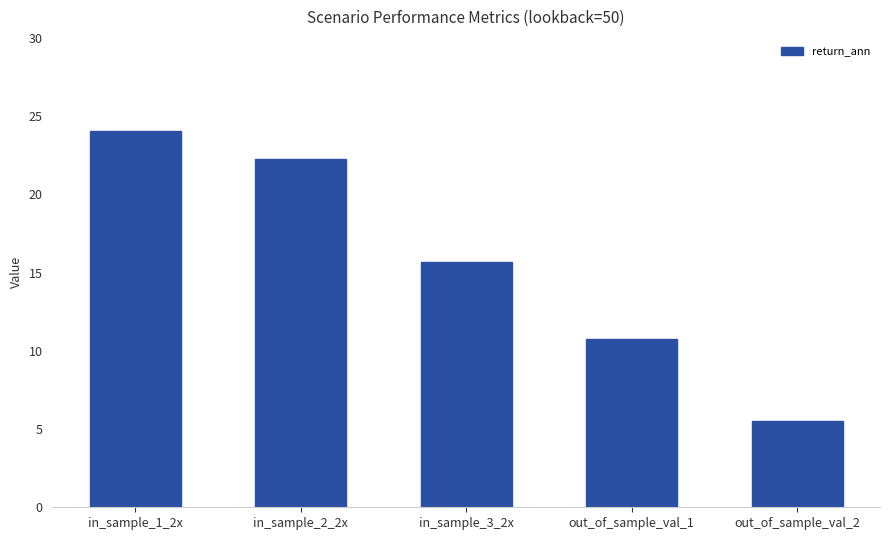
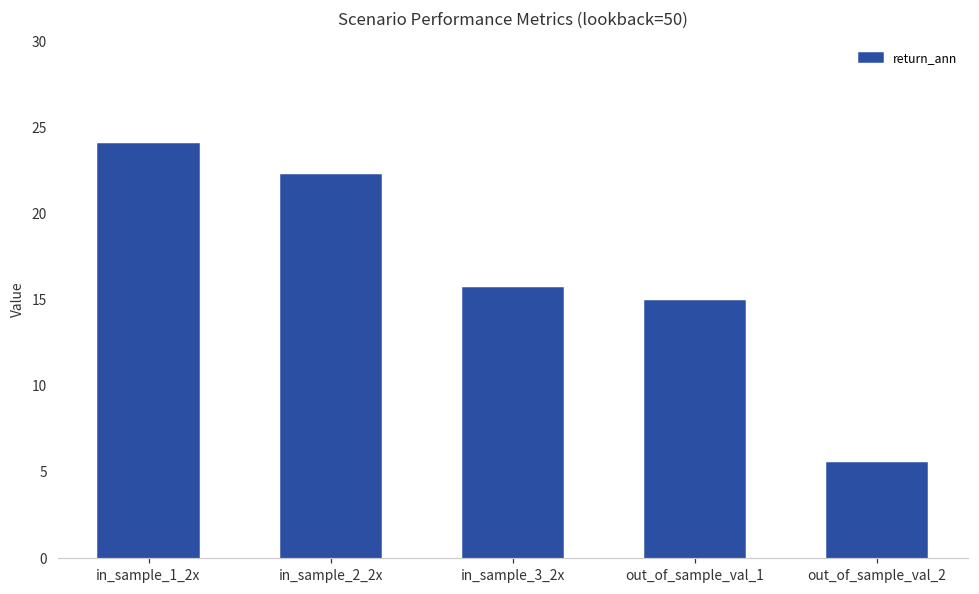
out_of_sample_val_1: 10.7 -> 14.9
